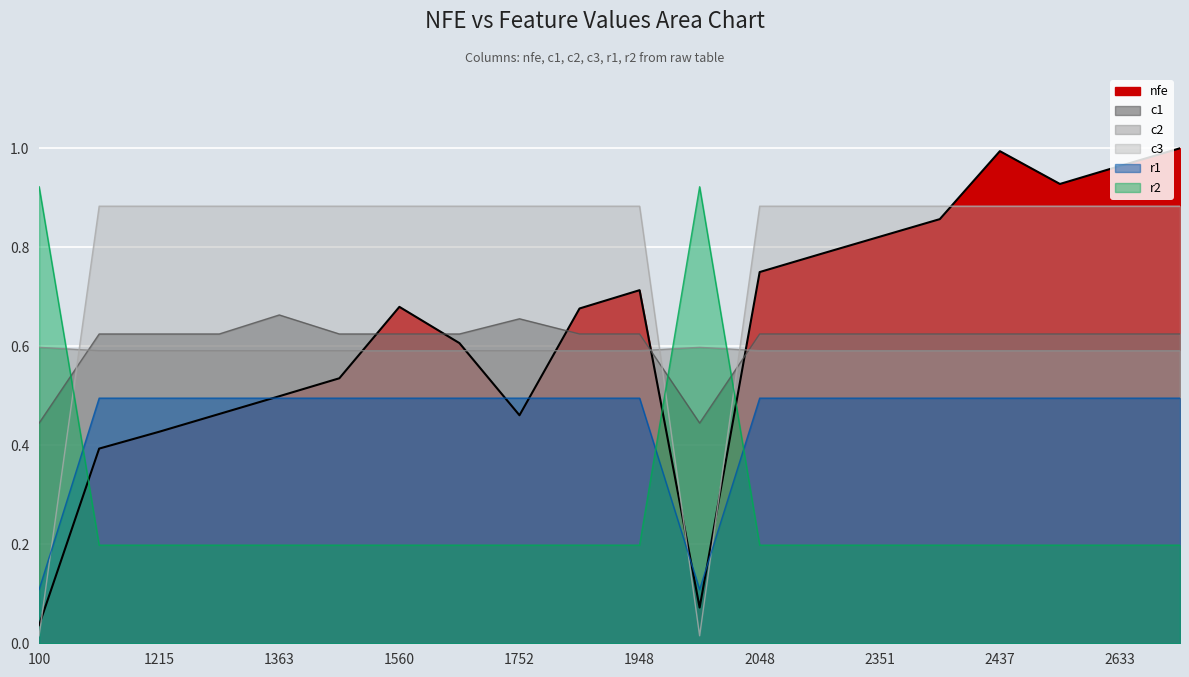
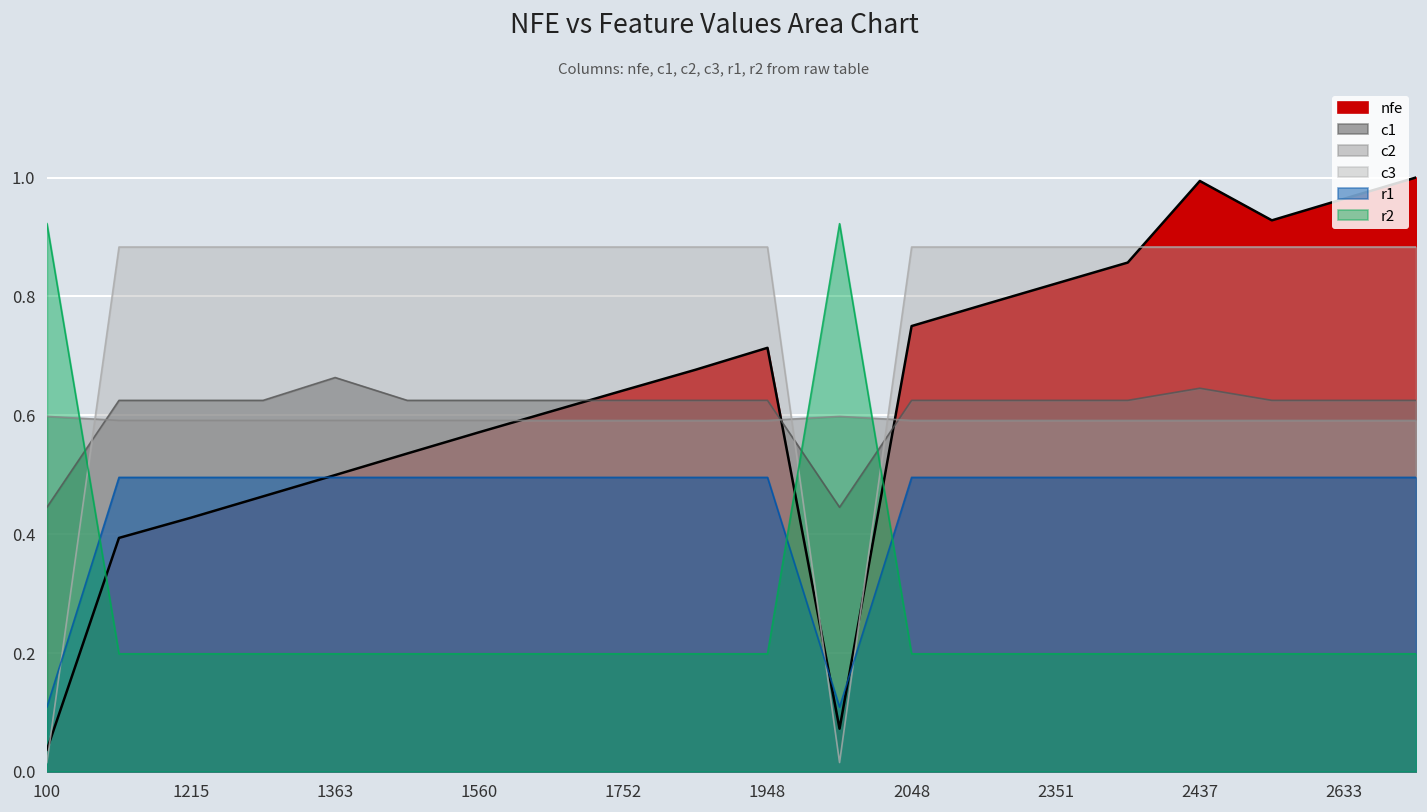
nfe, 1560: 0.68 -> 0.57
nfe, 1752: 0.46 -> 0.64
c1, 1752: 0.66 -> 0.62
c1, 2437: 0.62 -> 0.65
